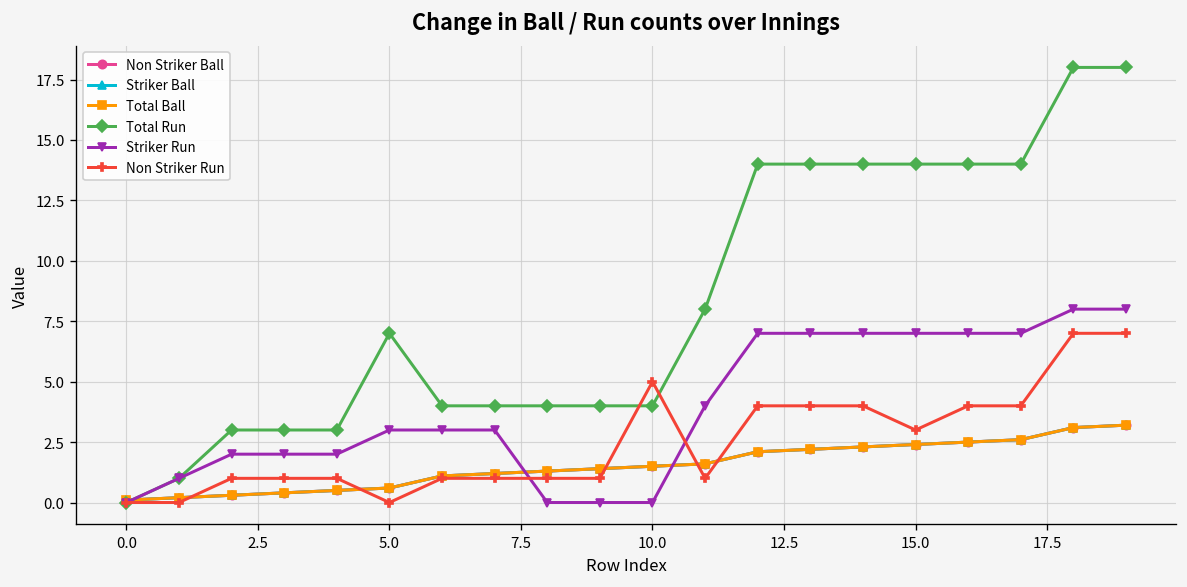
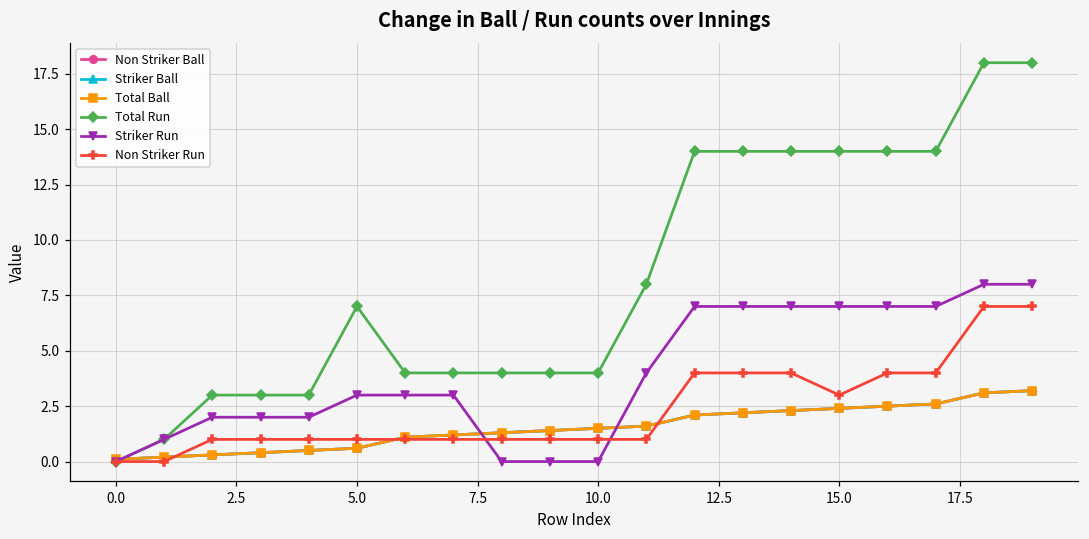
Non Striker Run, 5.0: 0 -> 1
Non Striker Run, 10.0: 5 -> 1
